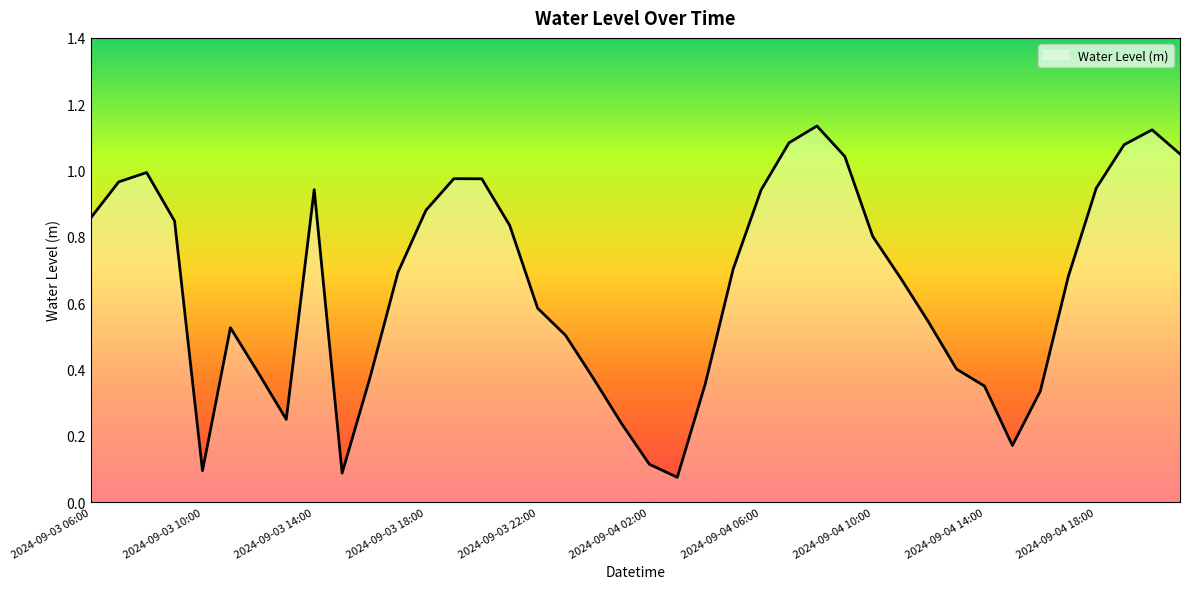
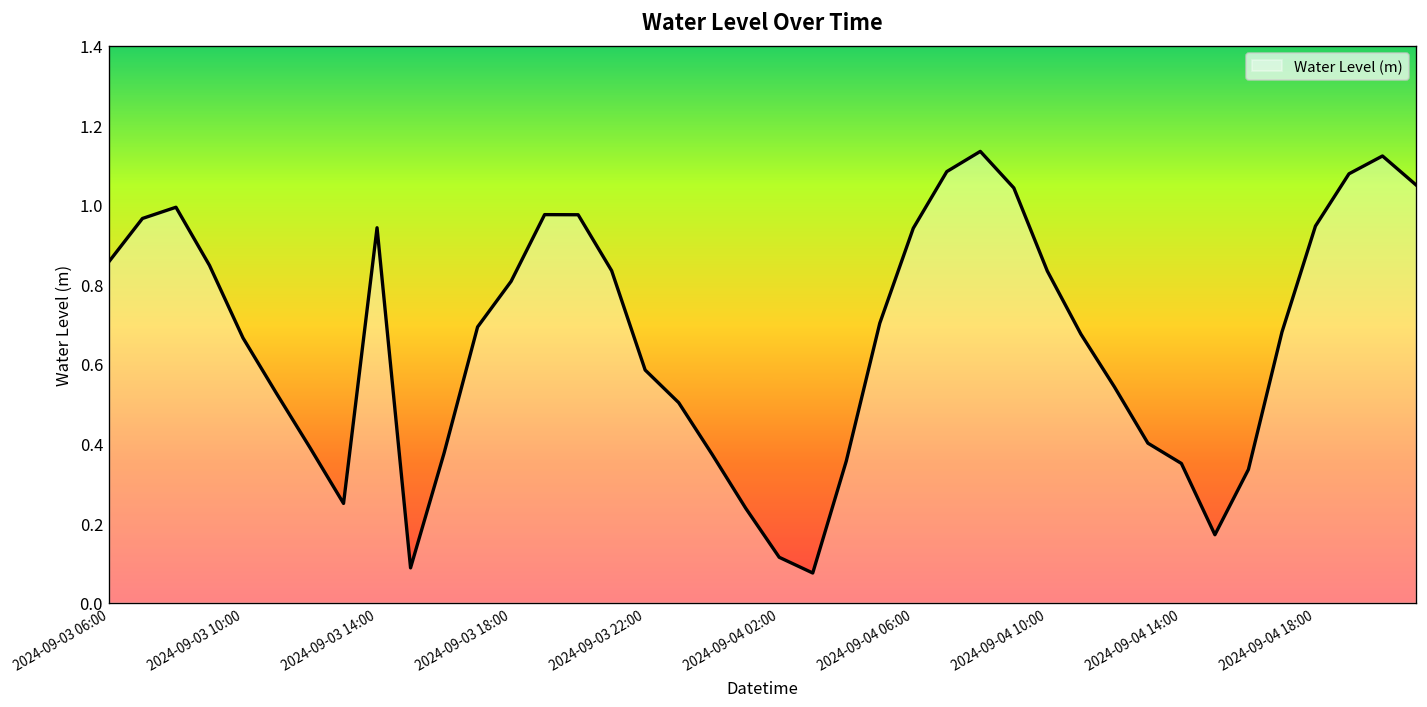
2024-09-03 10:00: 0.09 -> 0.67
2024-09-03 18:00: 0.88 -> 0.81
2024-09-04 10:00: 0.80 -> 0.83
